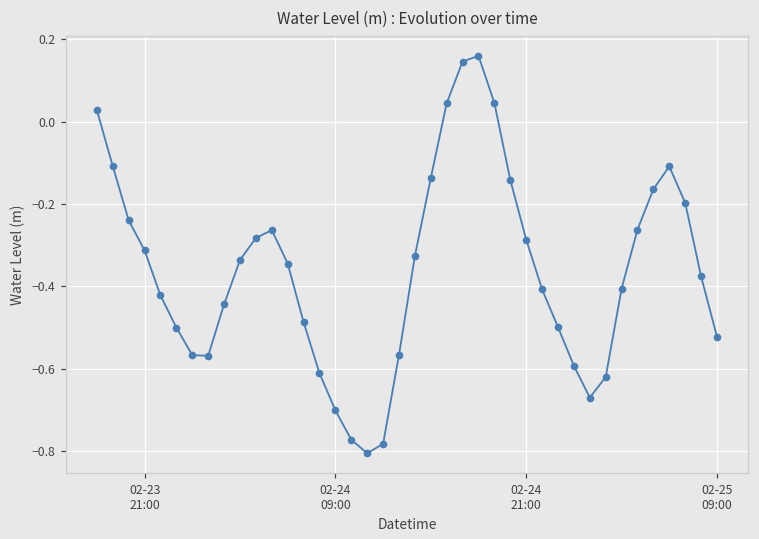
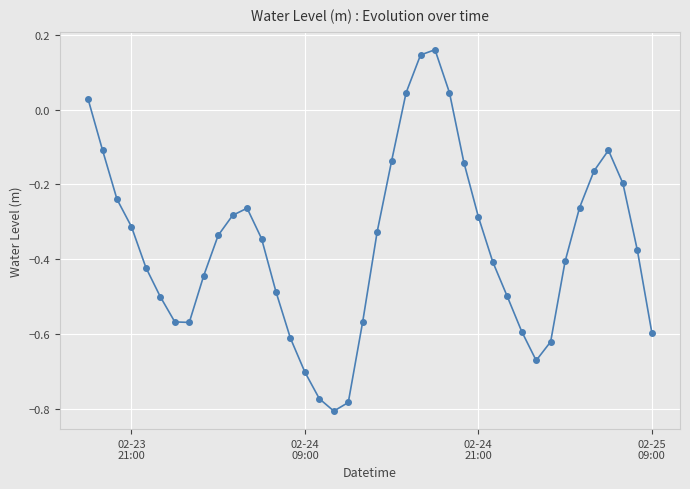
02-25 09:00: -0.52 -> -0.60
